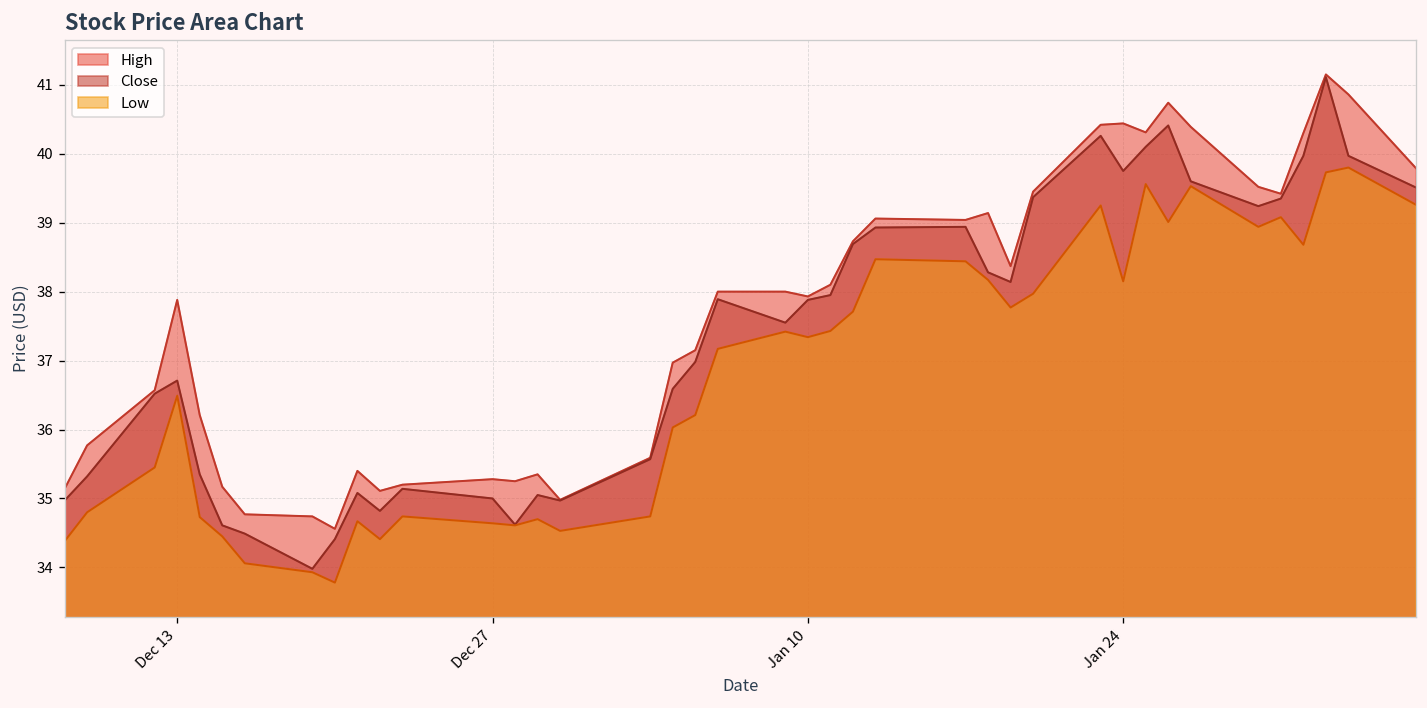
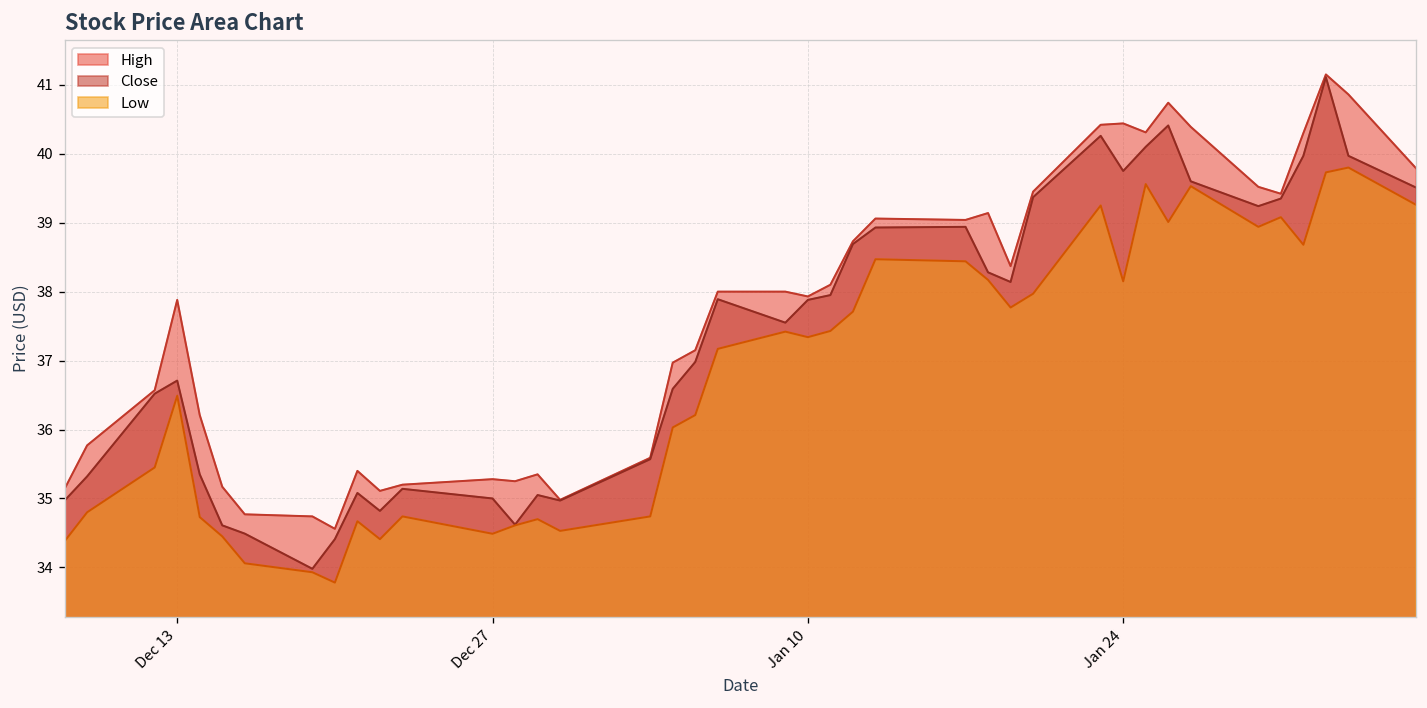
Low, Dec 27: 34.6 -> 34.5
